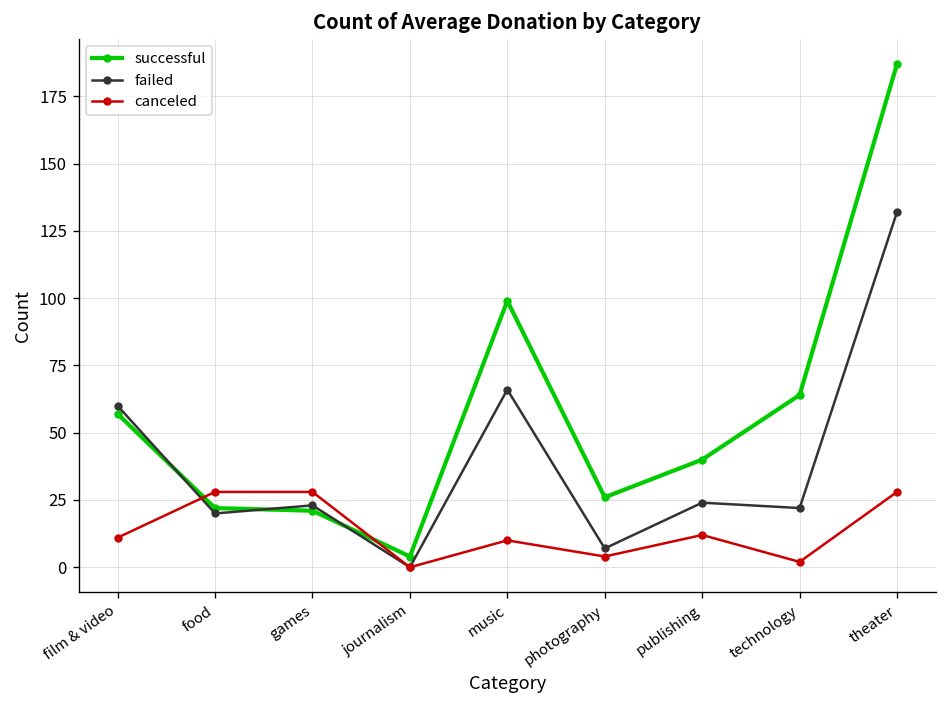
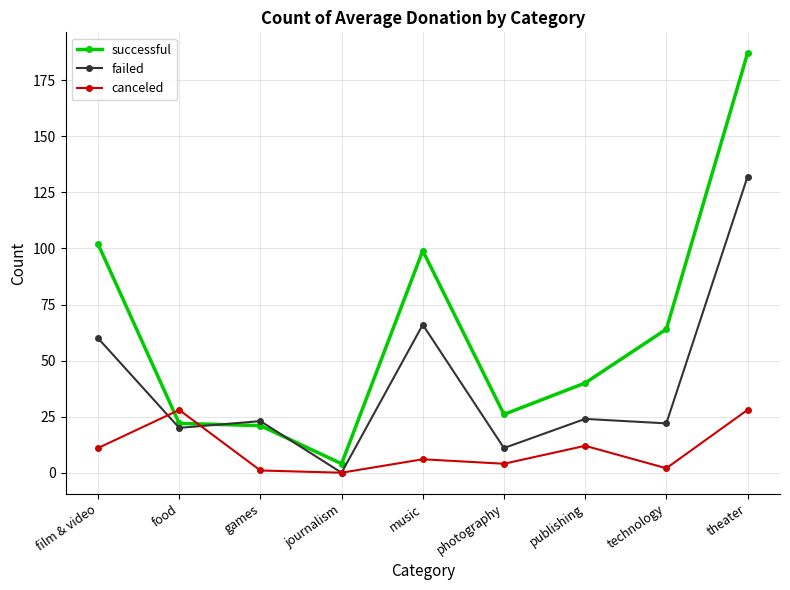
successful, film & video: 57 -> 102
canceled, games: 28 -> 1
canceled, music: 10 -> 6
failed, photography: 7 -> 11
